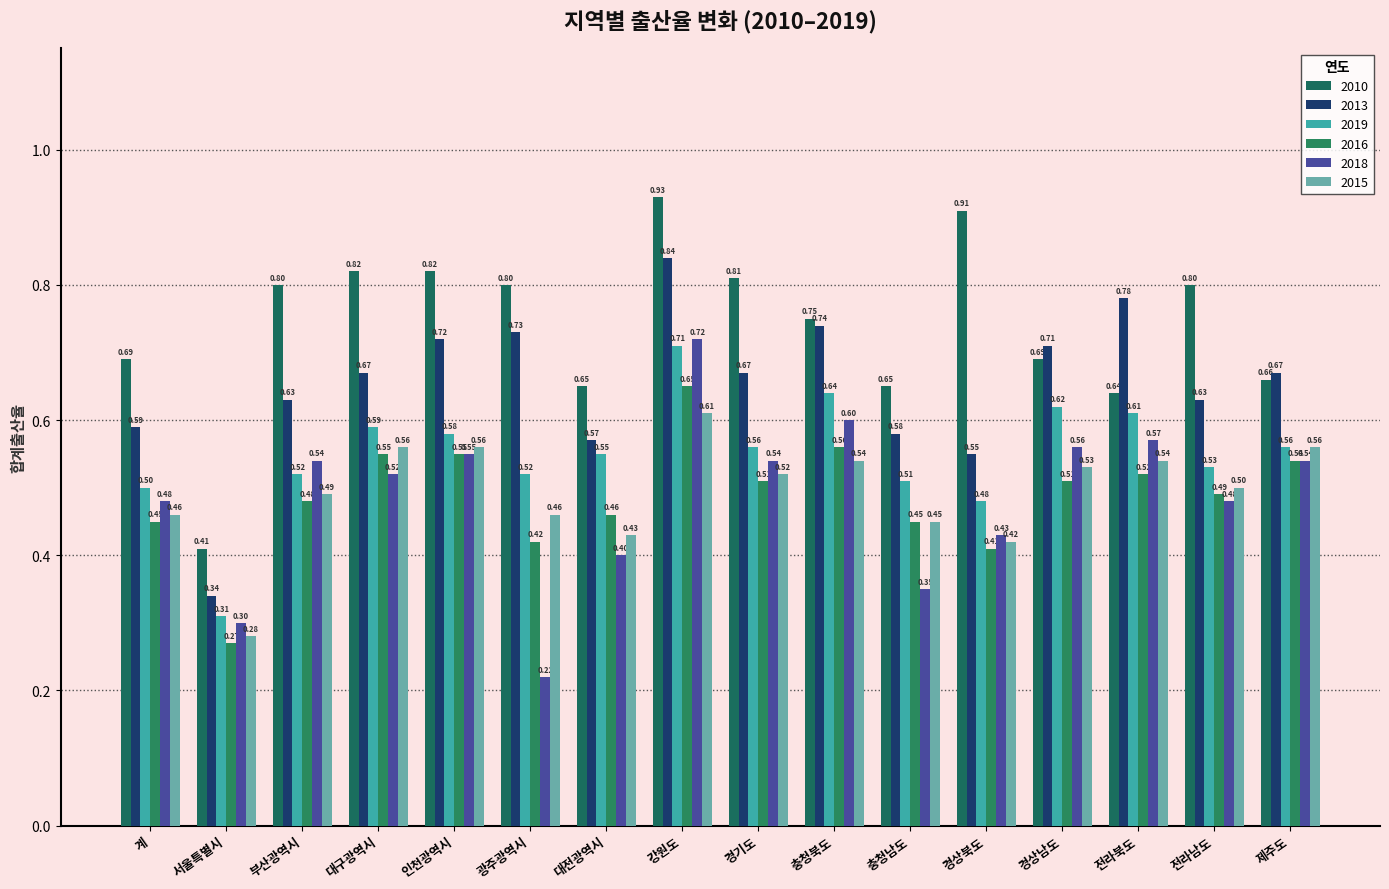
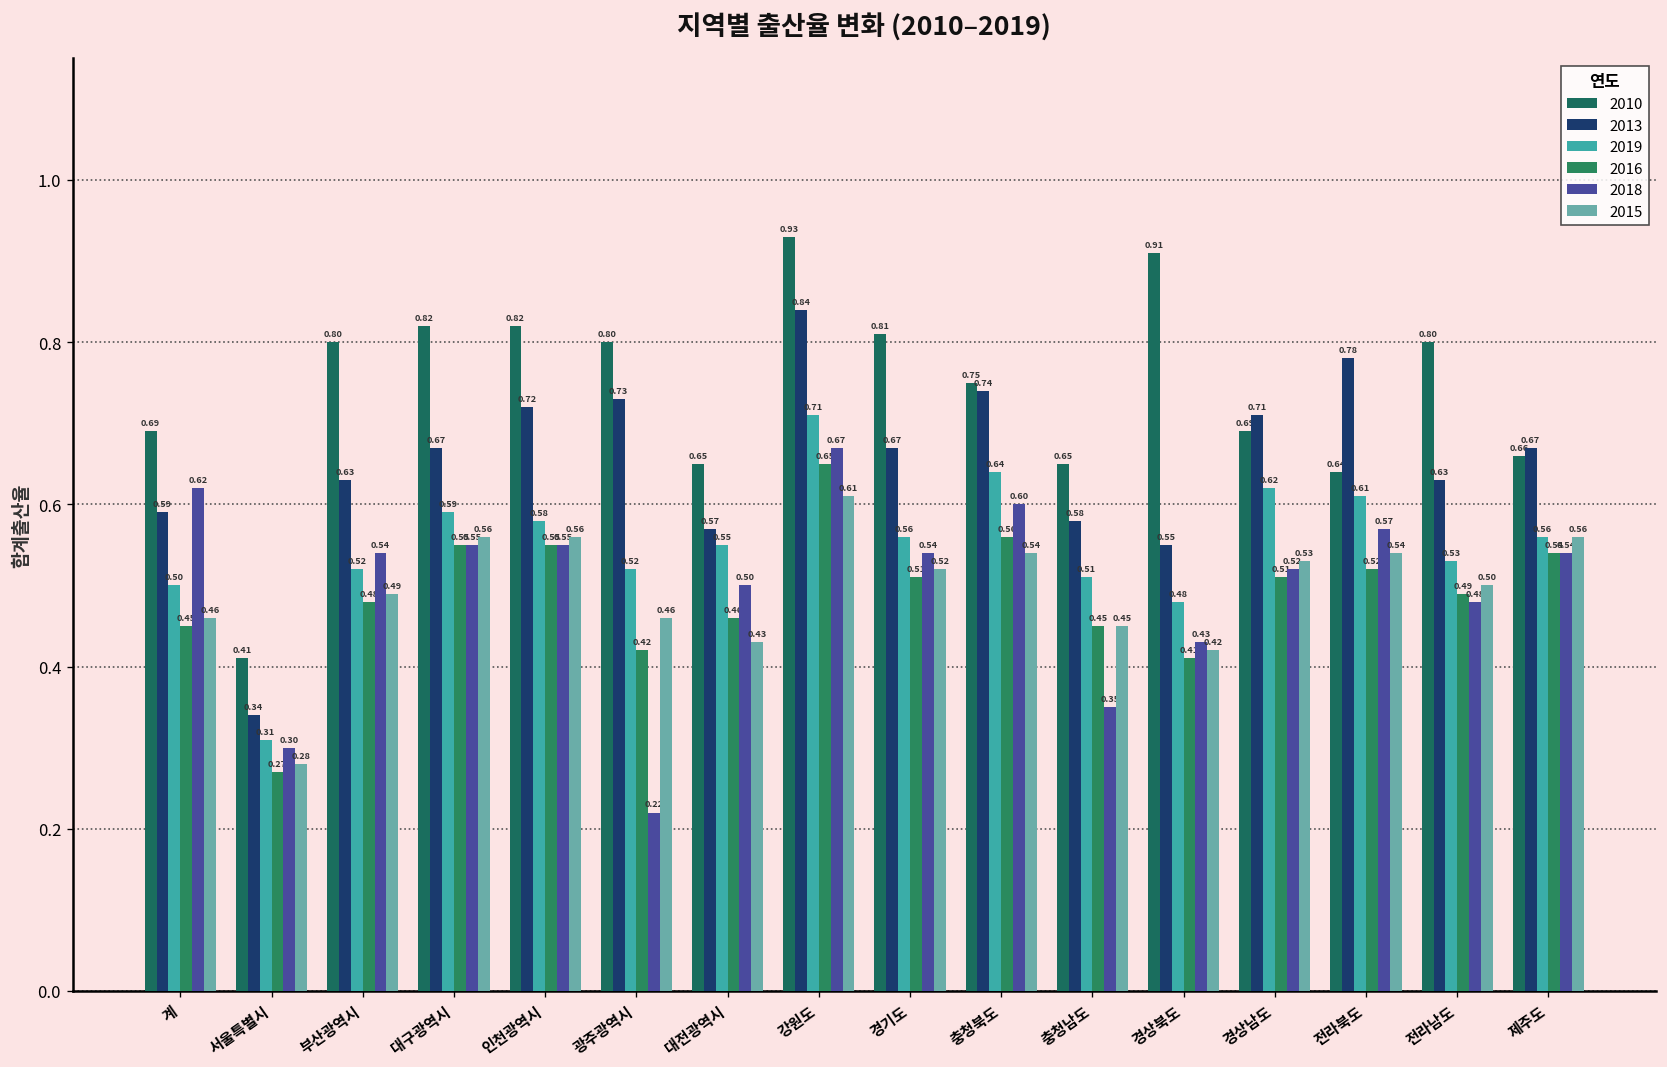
2018, 계: 0.48 -> 0.62
2018, 대구광역시: 0.52 -> 0.55
2018, 대전광역시: 0.40 -> 0.50
2018, 강원도: 0.72 -> 0.67
2018, 경상남도: 0.56 -> 0.52
